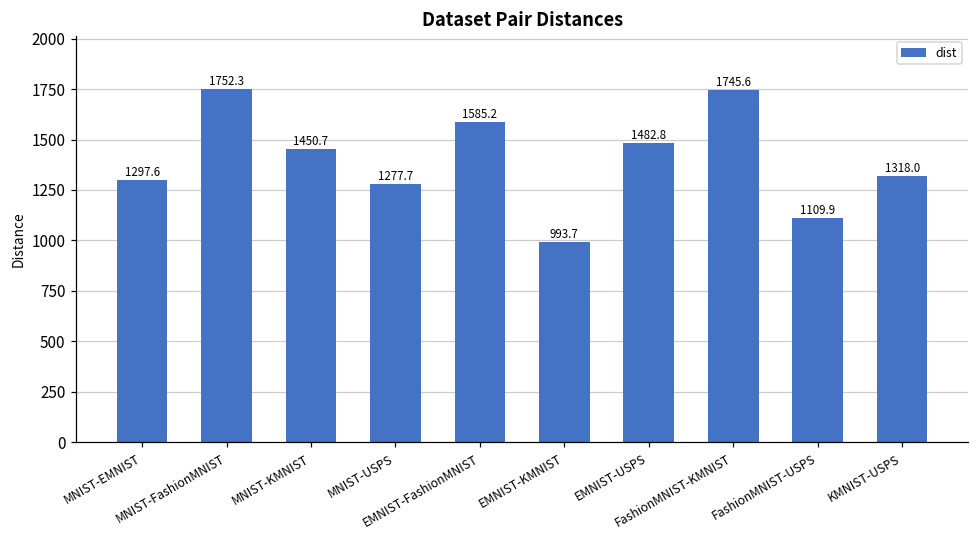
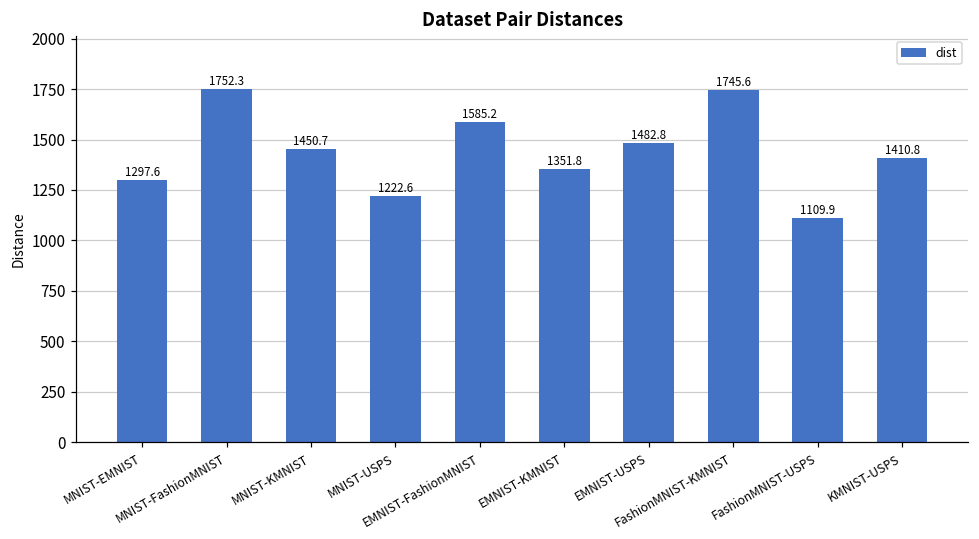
MNIST-USPS: 1277.7 -> 1222.6
EMNIST-KMNIST: 993.7 -> 1351.8
KMNIST-USPS: 1318.0 -> 1410.8
